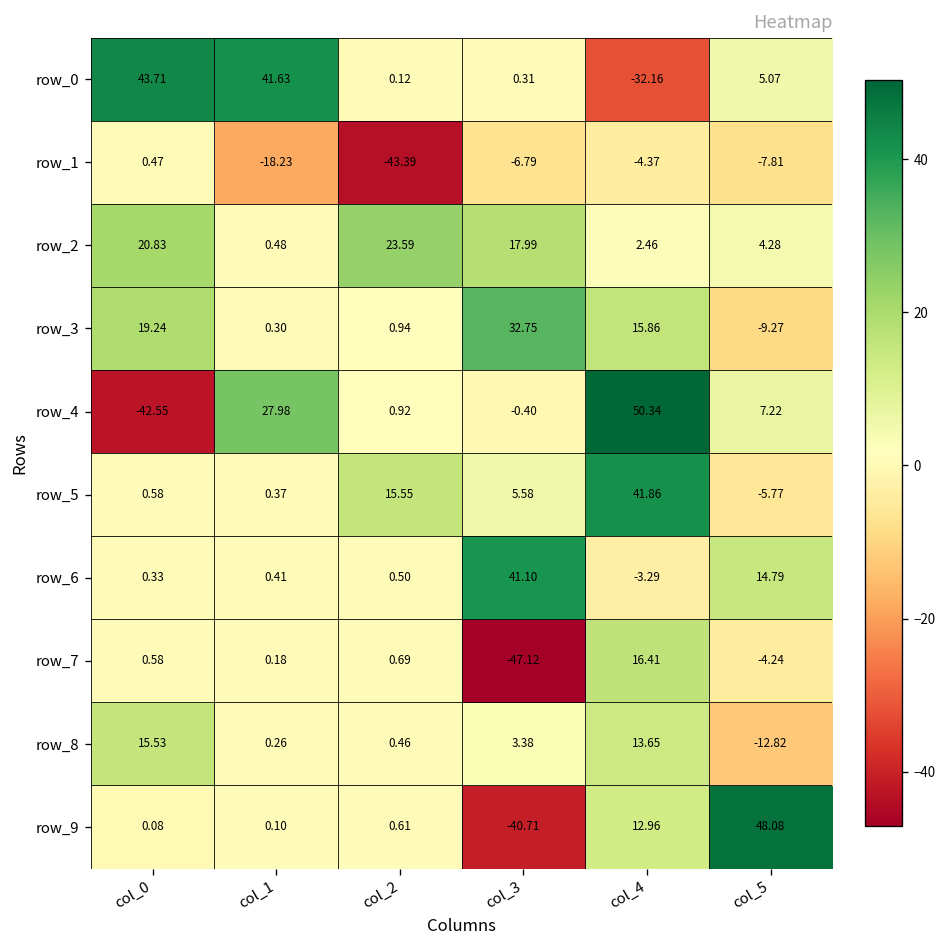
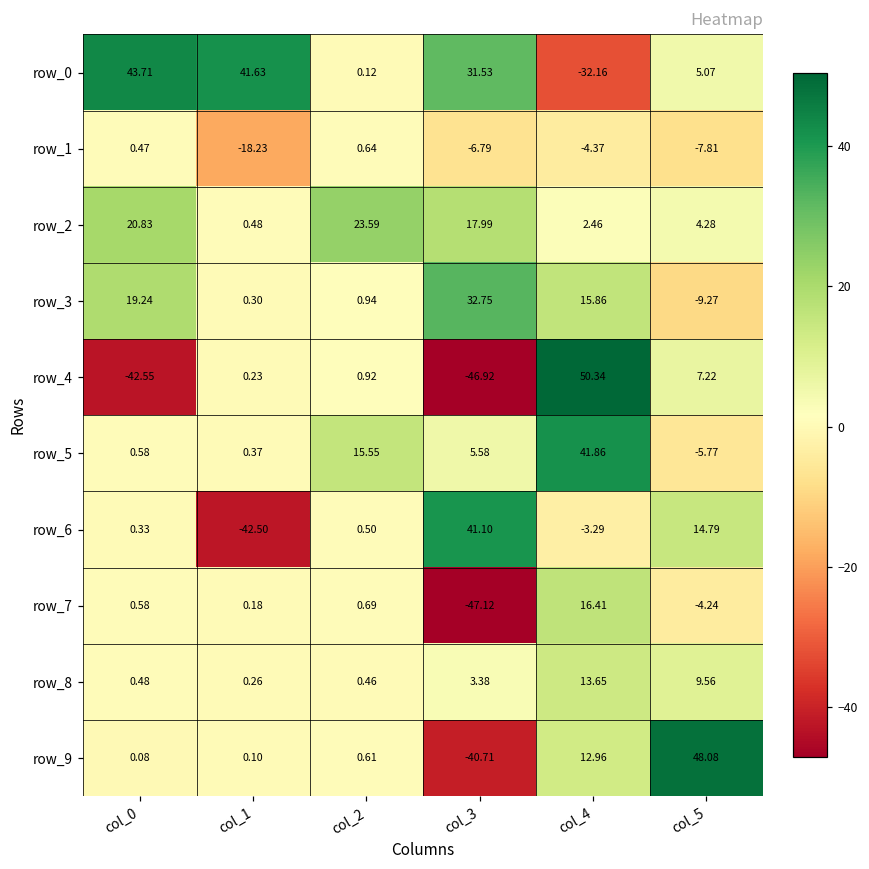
row_0, col_3: 0.31 -> 31.53
row_1, col_2: -43.39 -> 0.64
row_4, col_1: 27.98 -> 0.23
row_4, col_3: -0.40 -> -46.92
row_6, col_1: 0.41 -> -42.50
row_8, col_0: 15.53 -> 0.48
row_8, col_5: -12.82 -> 9.56
